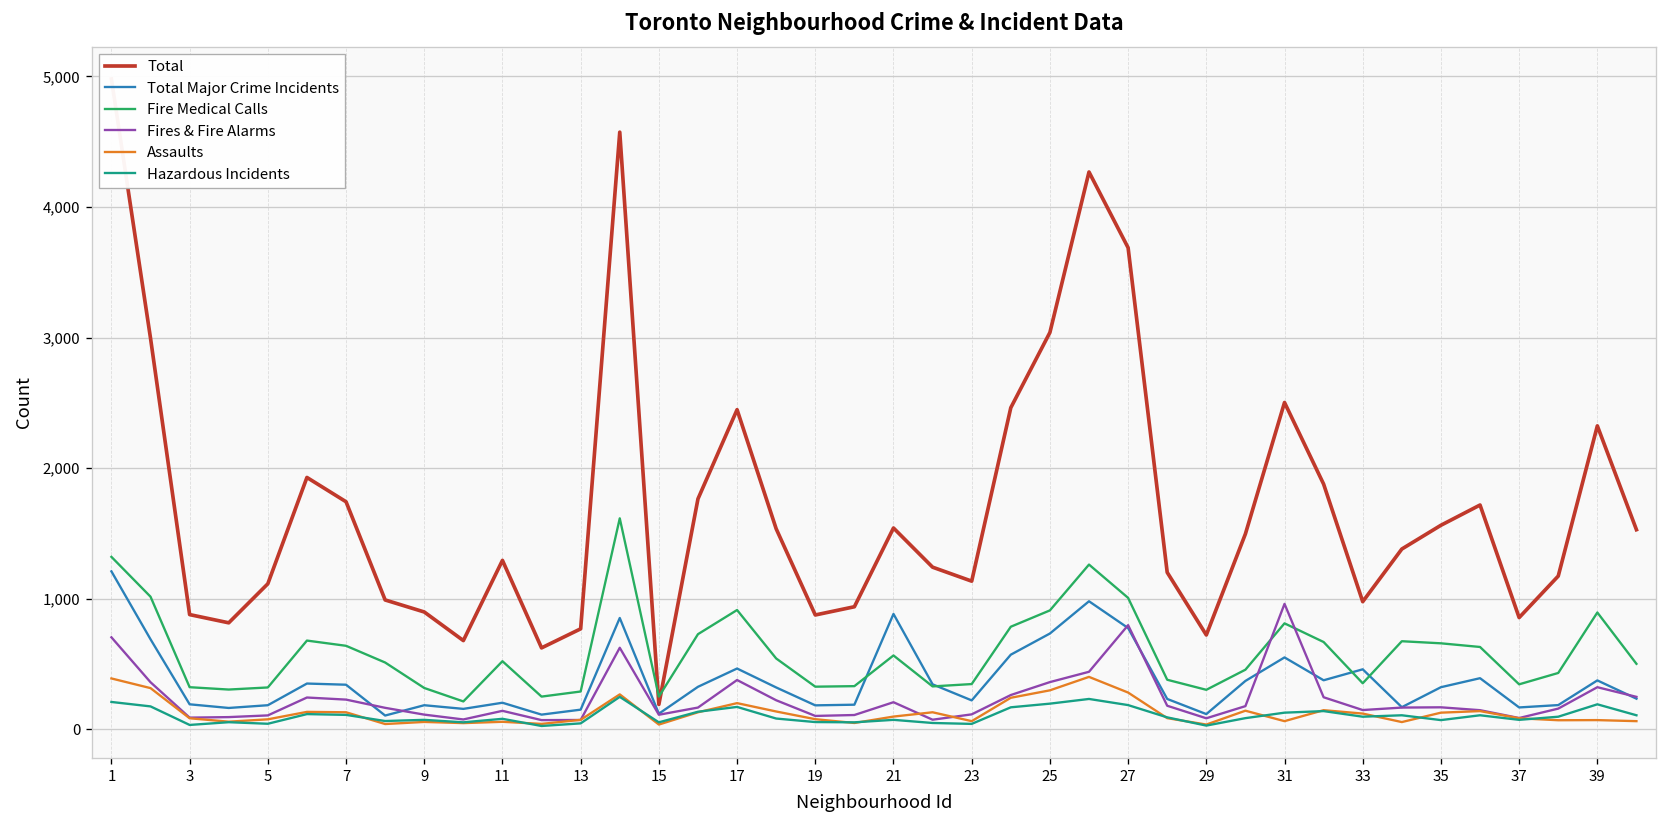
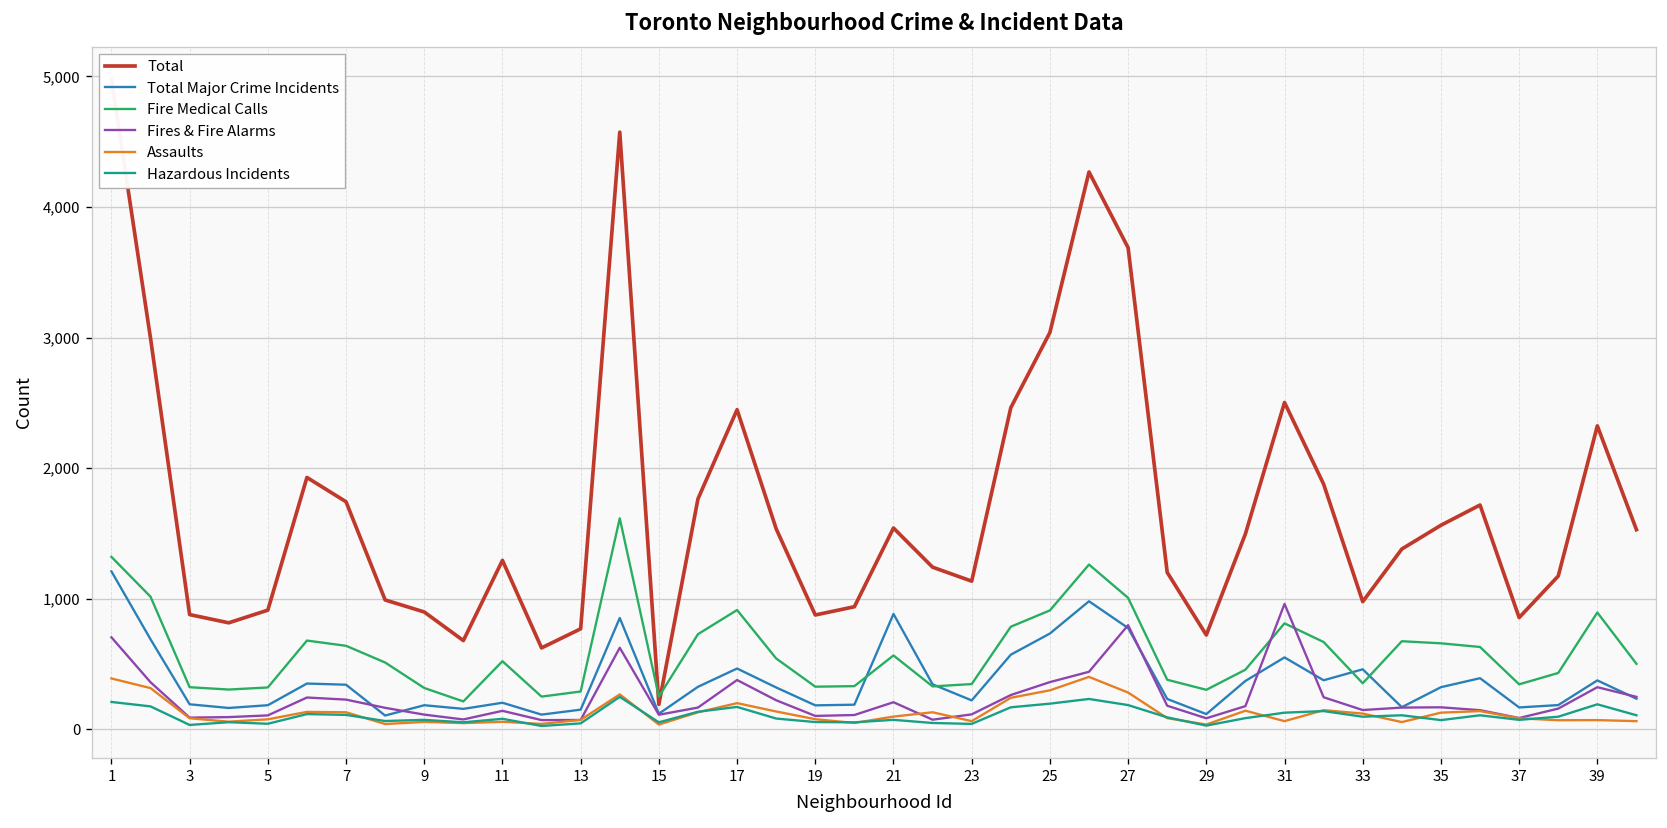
Total, 5: 1,120 -> 910
